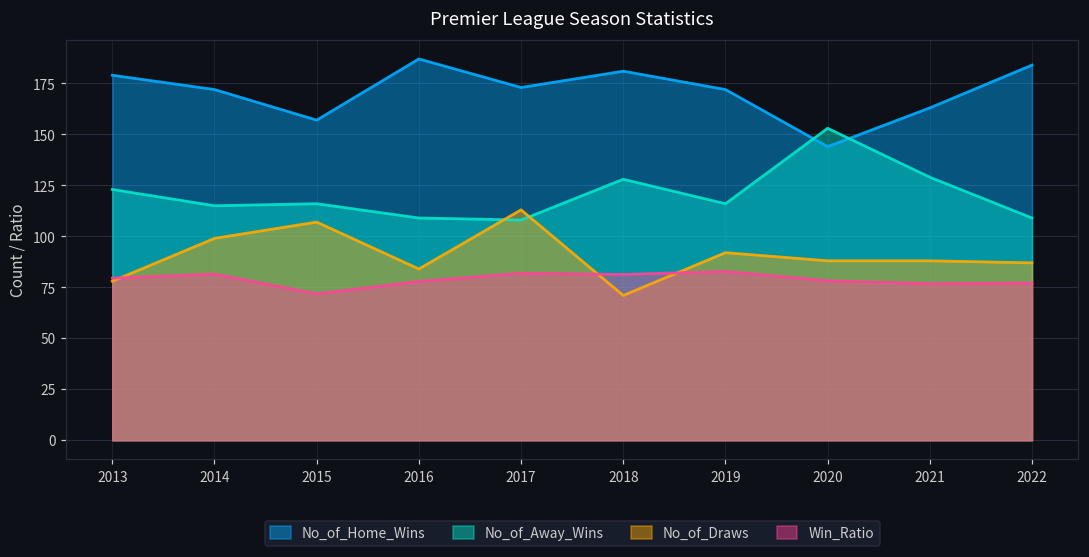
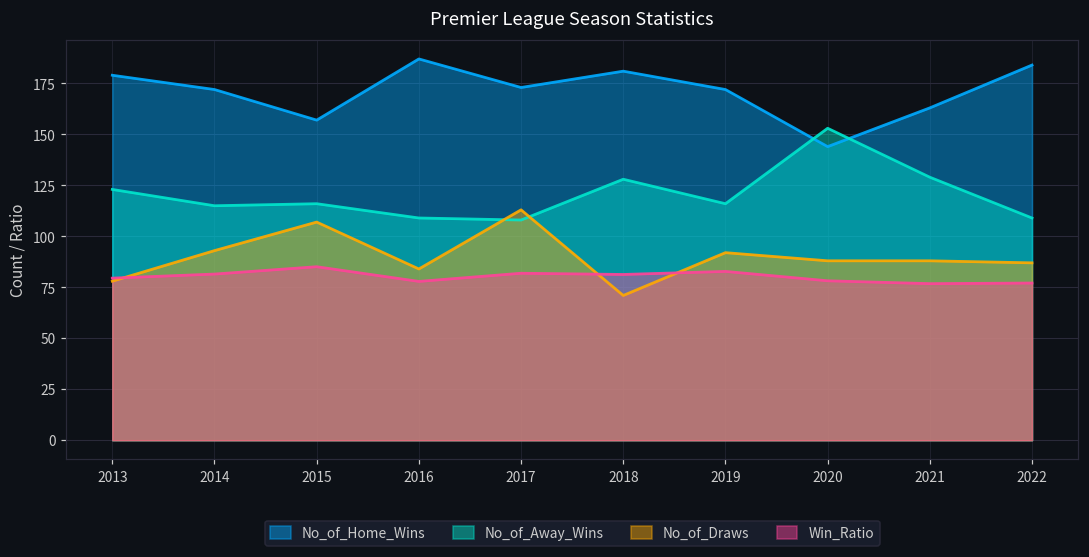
No_of_Draws, 2014: 99 -> 93
Win_Ratio, 2015: 72 -> 85
